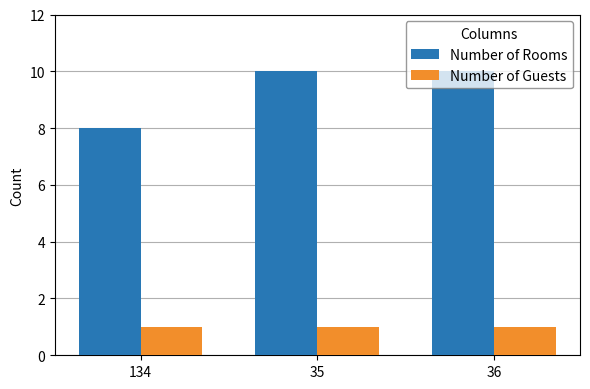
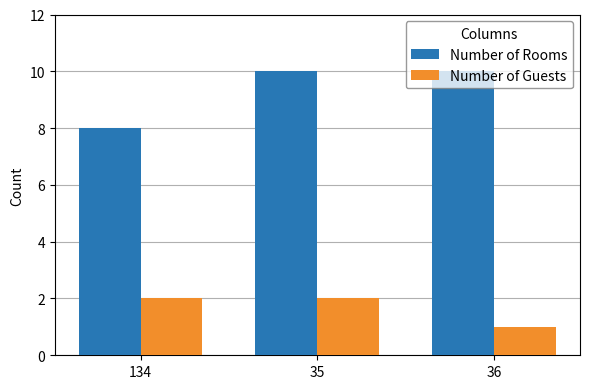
Number of Guests, 134: 1 -> 2
Number of Guests, 35: 1 -> 2
